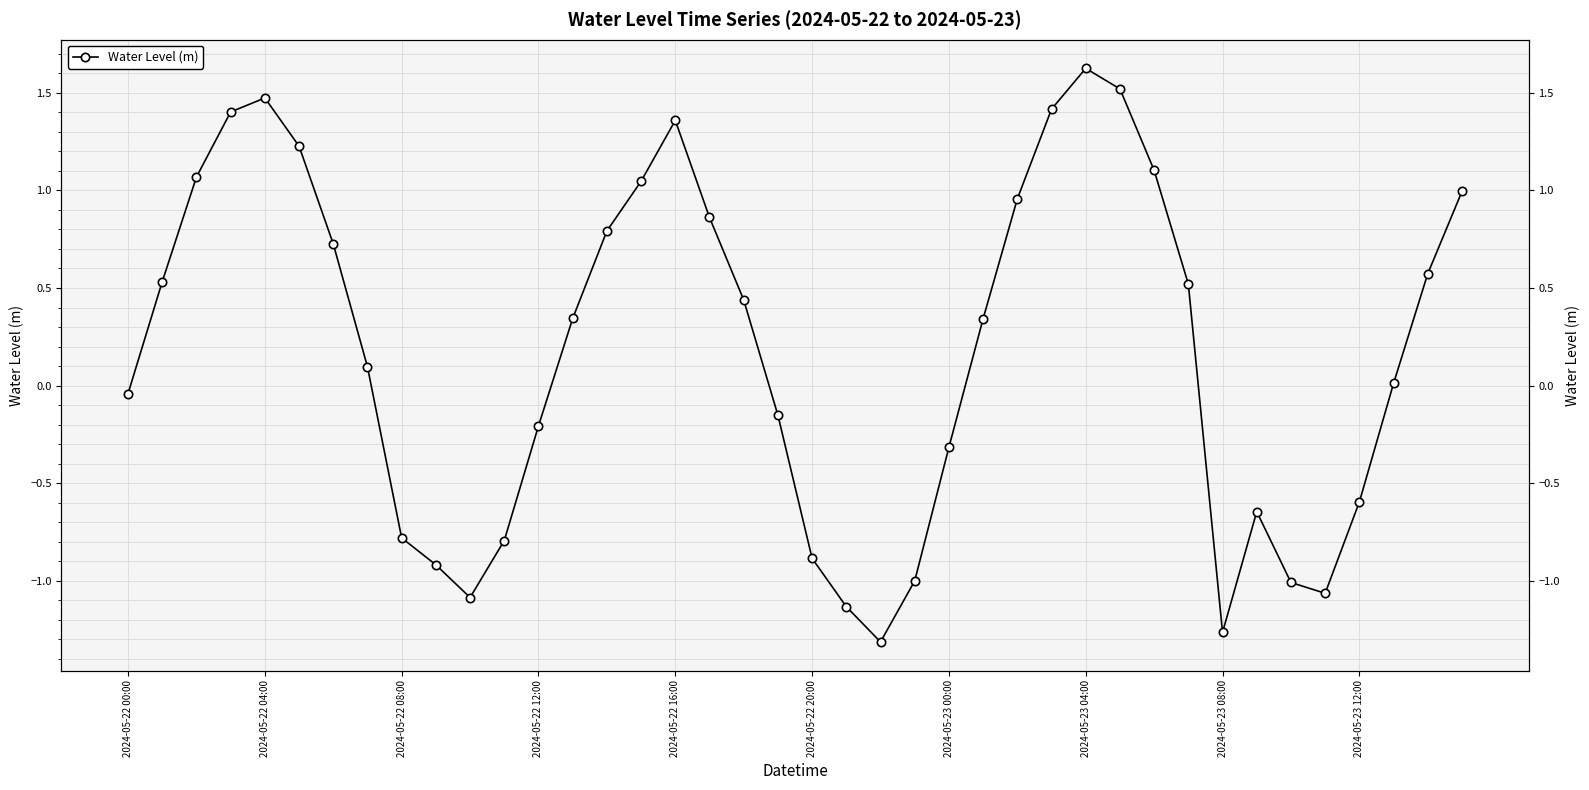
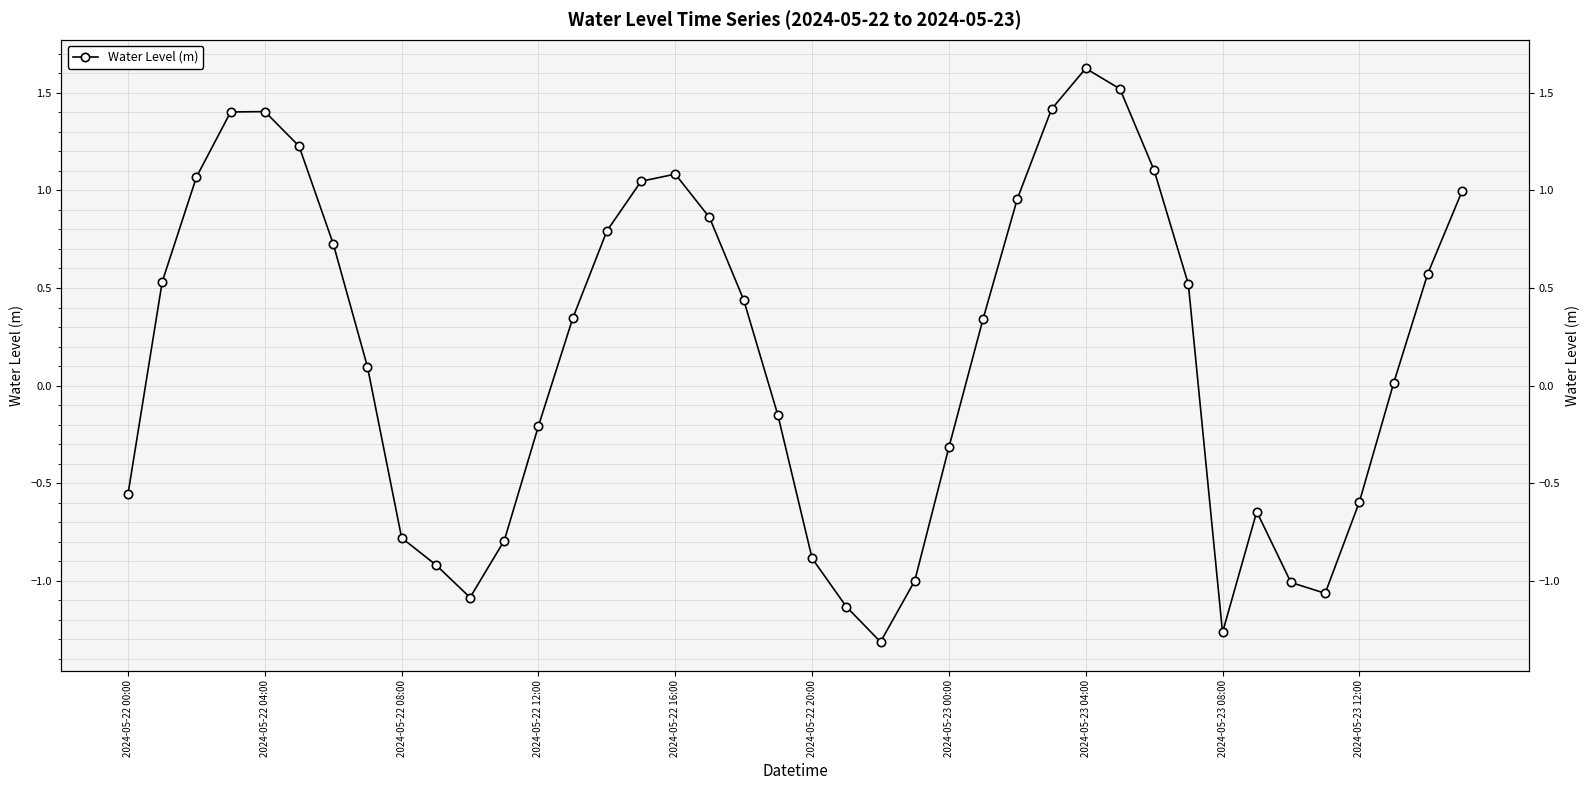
2024-05-22 00:00: -0.04 -> -0.56
2024-05-22 04:00: 1.47 -> 1.40
2024-05-22 16:00: 1.36 -> 1.08
